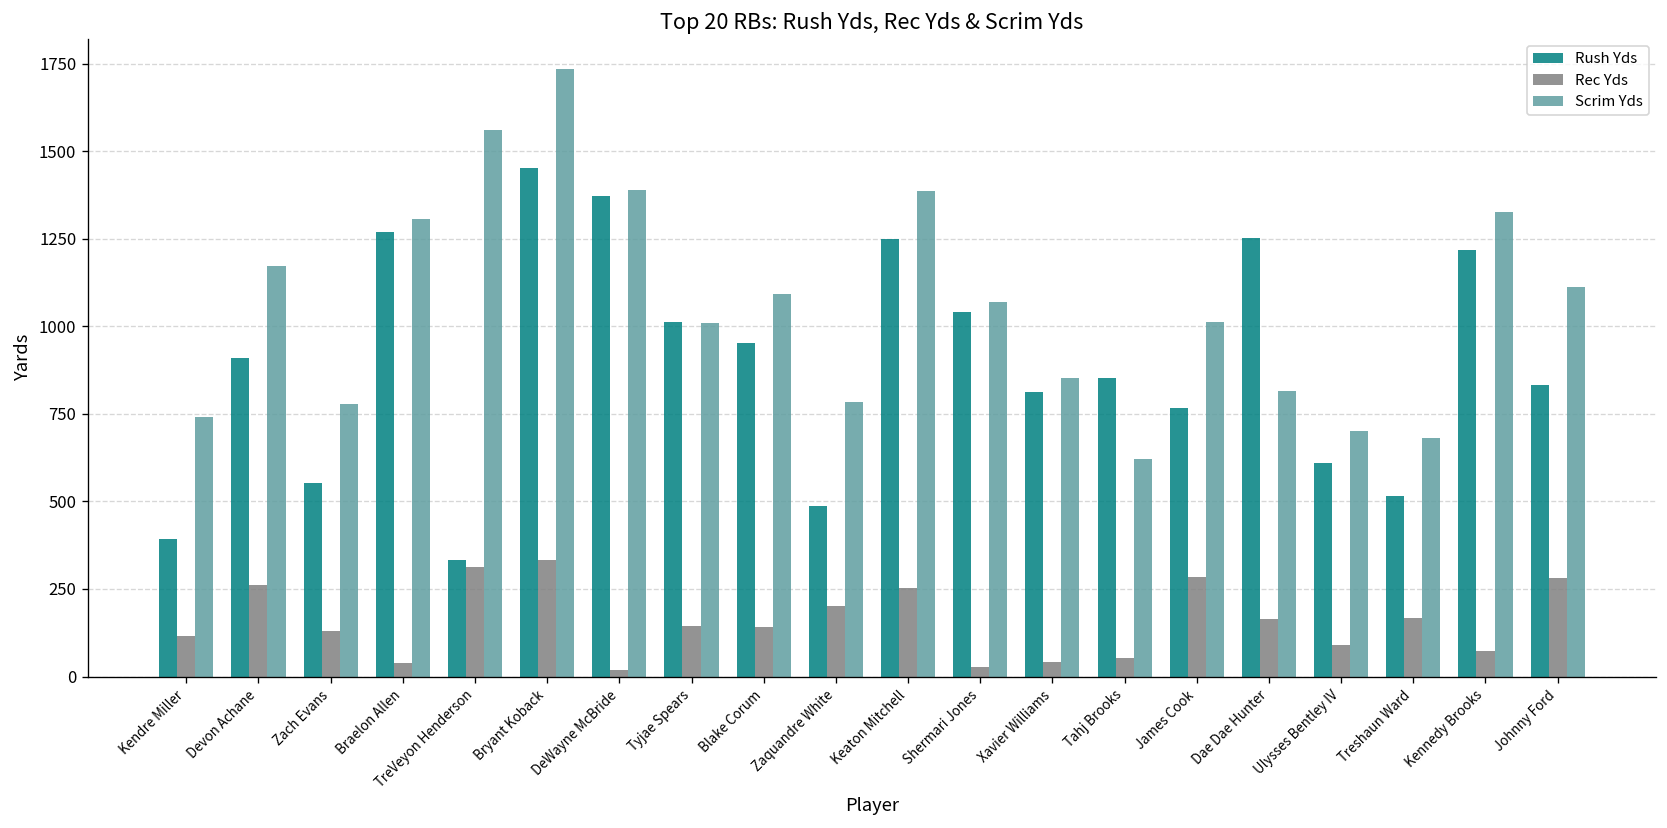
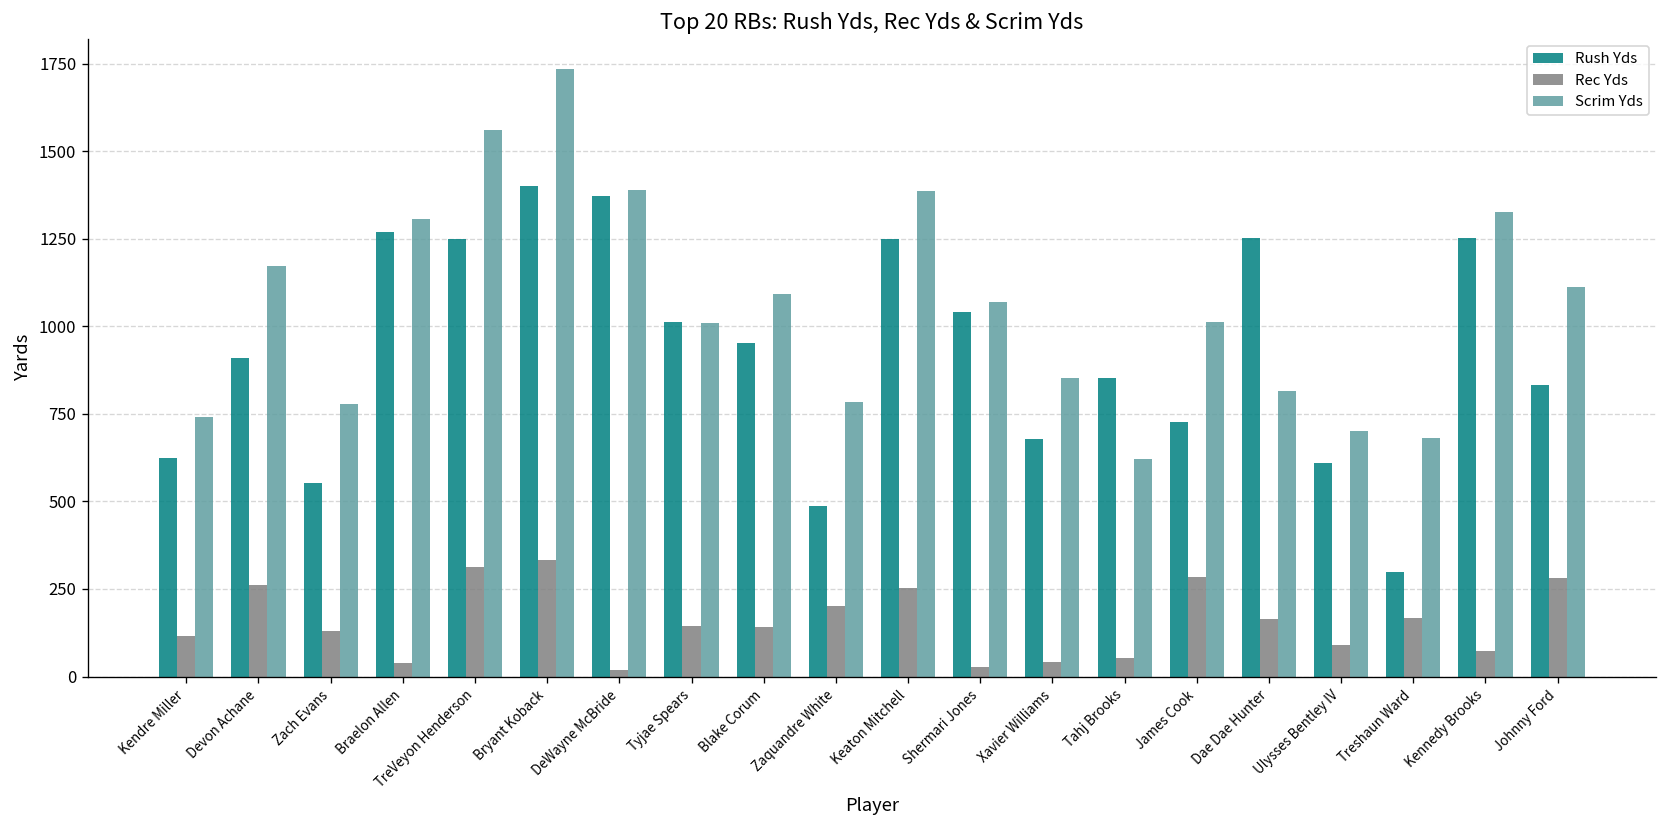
Rush Yds, Kendre Miller: 390 -> 620
Rush Yds, TreVeyon Henderson: 330 -> 1250
Rush Yds, Bryant Koback: 1450 -> 1400
Rush Yds, Xavier Williams: 810 -> 680
Rush Yds, James Cook: 770 -> 730
Rush Yds, Treshaun Ward: 520 -> 300
Rush Yds, Kennedy Brooks: 1220 -> 1250
